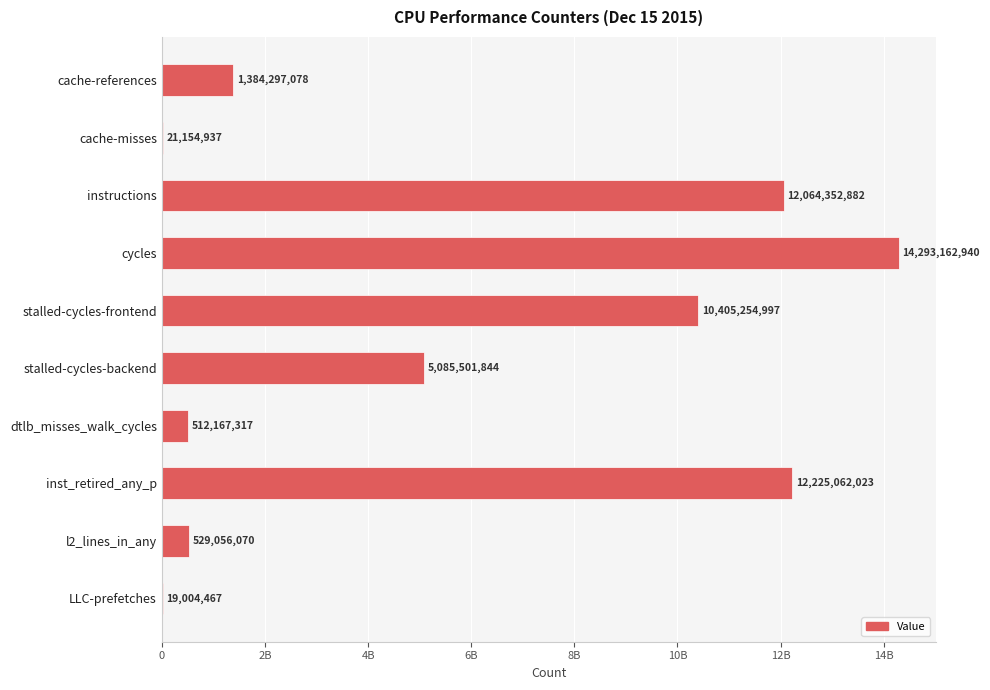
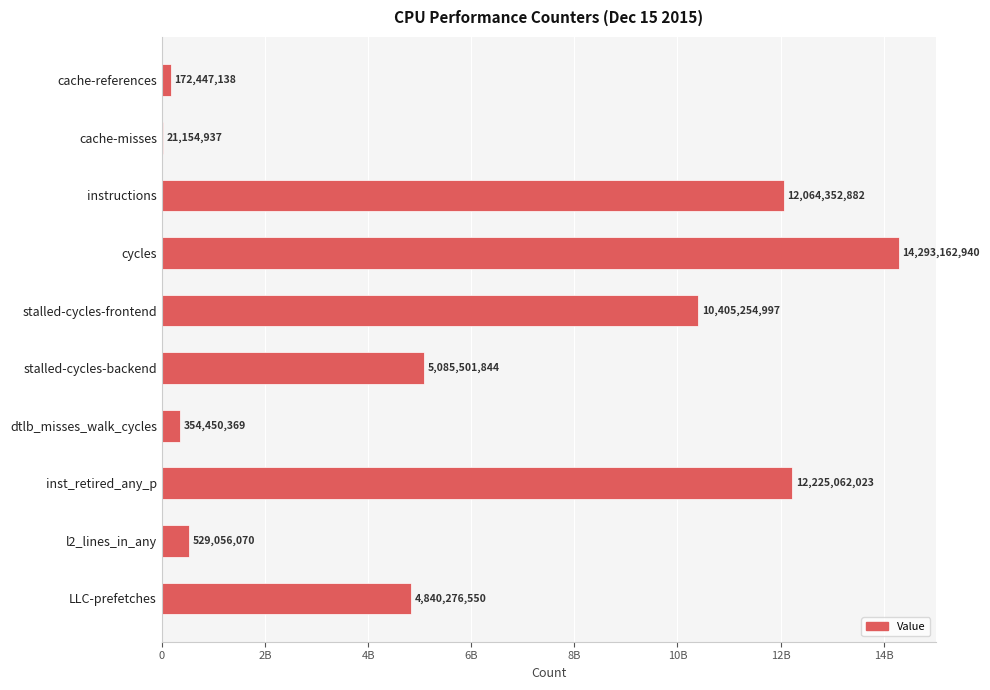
cache-references: 1,384,297,078 -> 172,447,138
dtlb_misses_walk_cycles: 512,167,317 -> 354,450,369
LLC-prefetches: 19,004,467 -> 4,840,276,550
